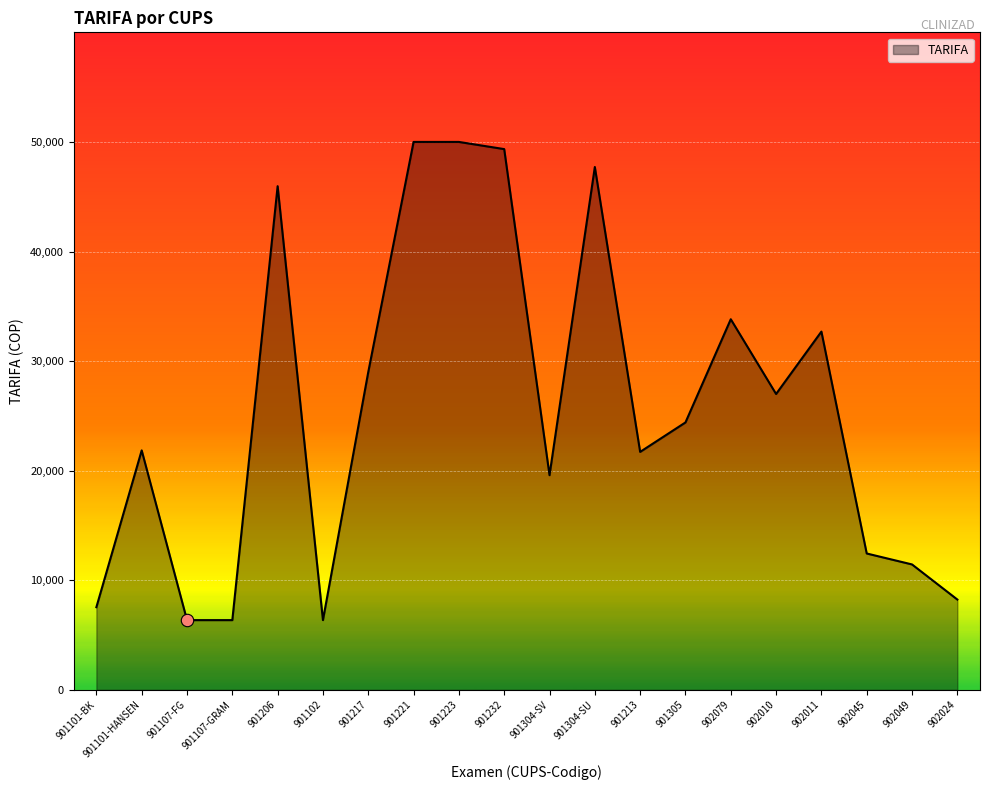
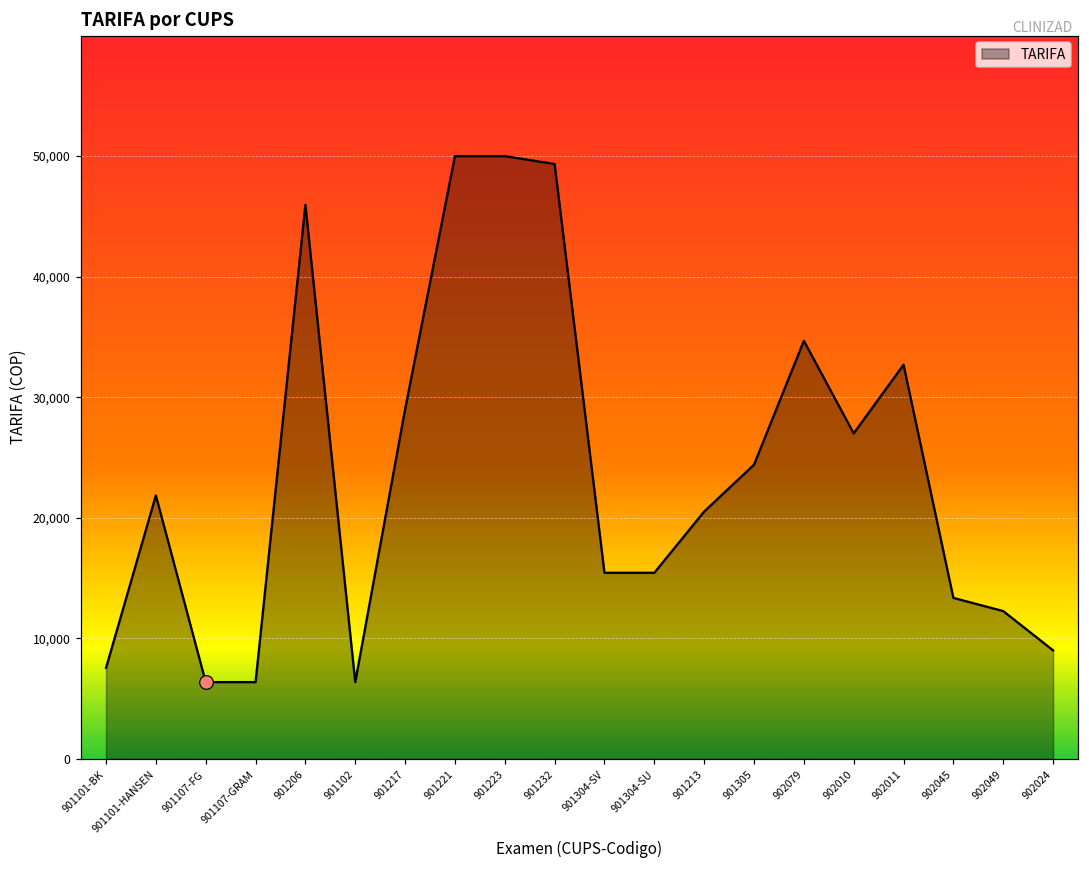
TARIFA, 901304-SV: 19,600 -> 15,400
TARIFA, 901304-SU: 47,700 -> 15,400
TARIFA, 901213: 21,700 -> 20,500
TARIFA, 902079: 33,800 -> 34,700
TARIFA, 902045: 12,400 -> 13,400
TARIFA, 902049: 11,400 -> 12,300
TARIFA, 902024: 8,200 -> 9,000
